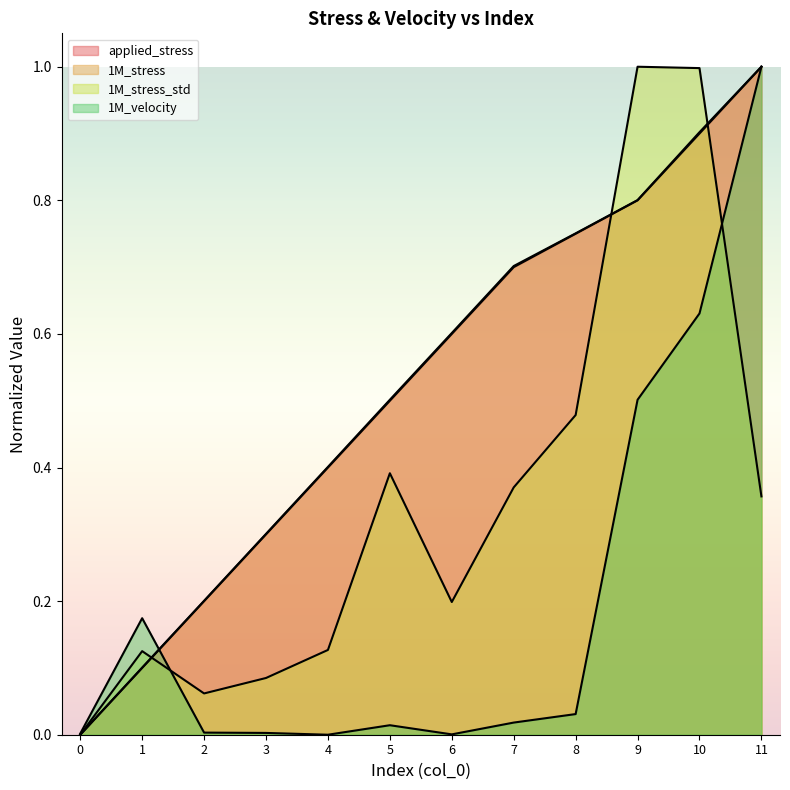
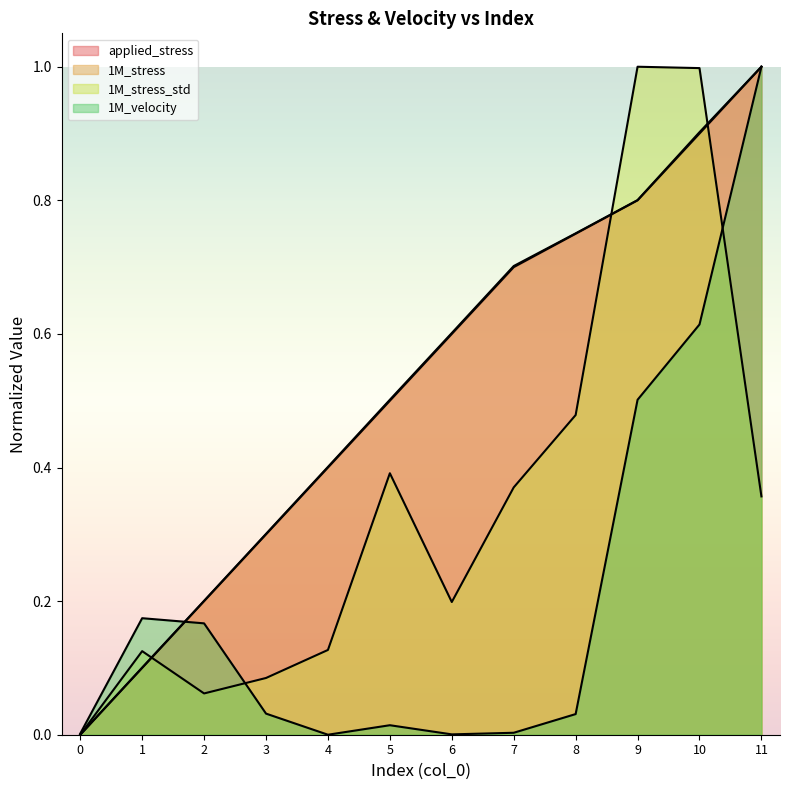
1M_velocity, 2: 0.00 -> 0.17
1M_velocity, 3: 0.00 -> 0.03
1M_velocity, 7: 0.02 -> 0.00
1M_velocity, 10: 0.63 -> 0.61
